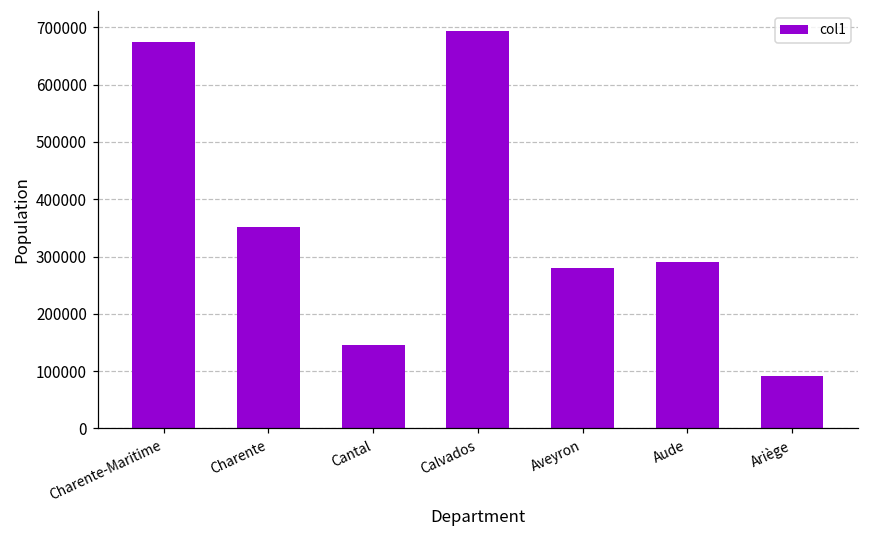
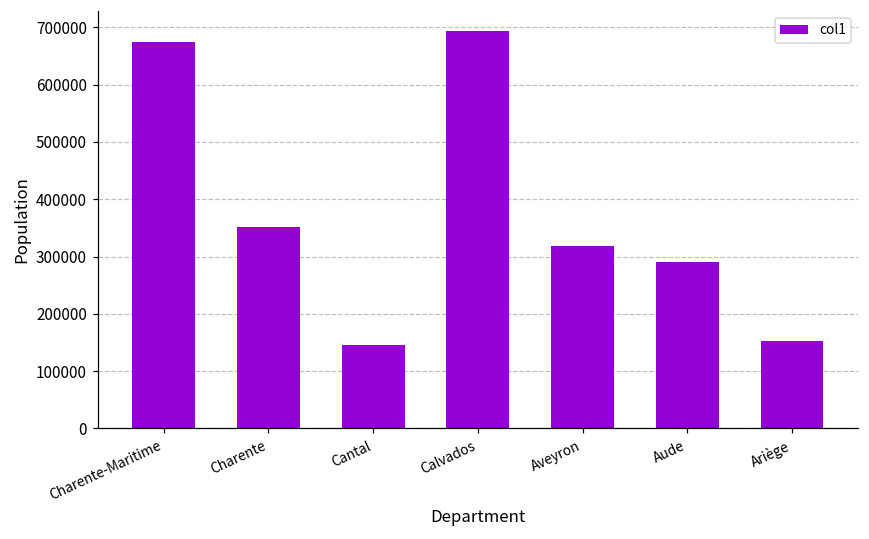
Aveyron: 280000 -> 320000
Ariège: 90000 -> 150000
